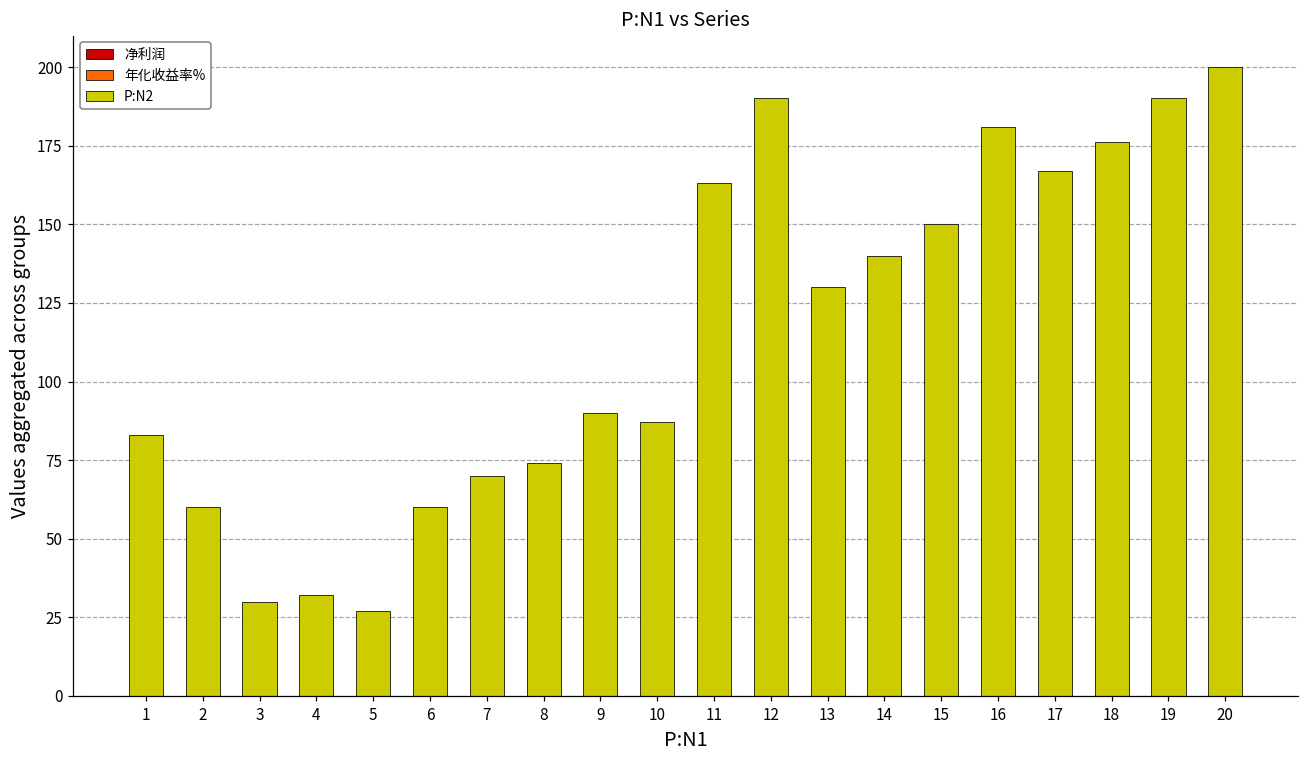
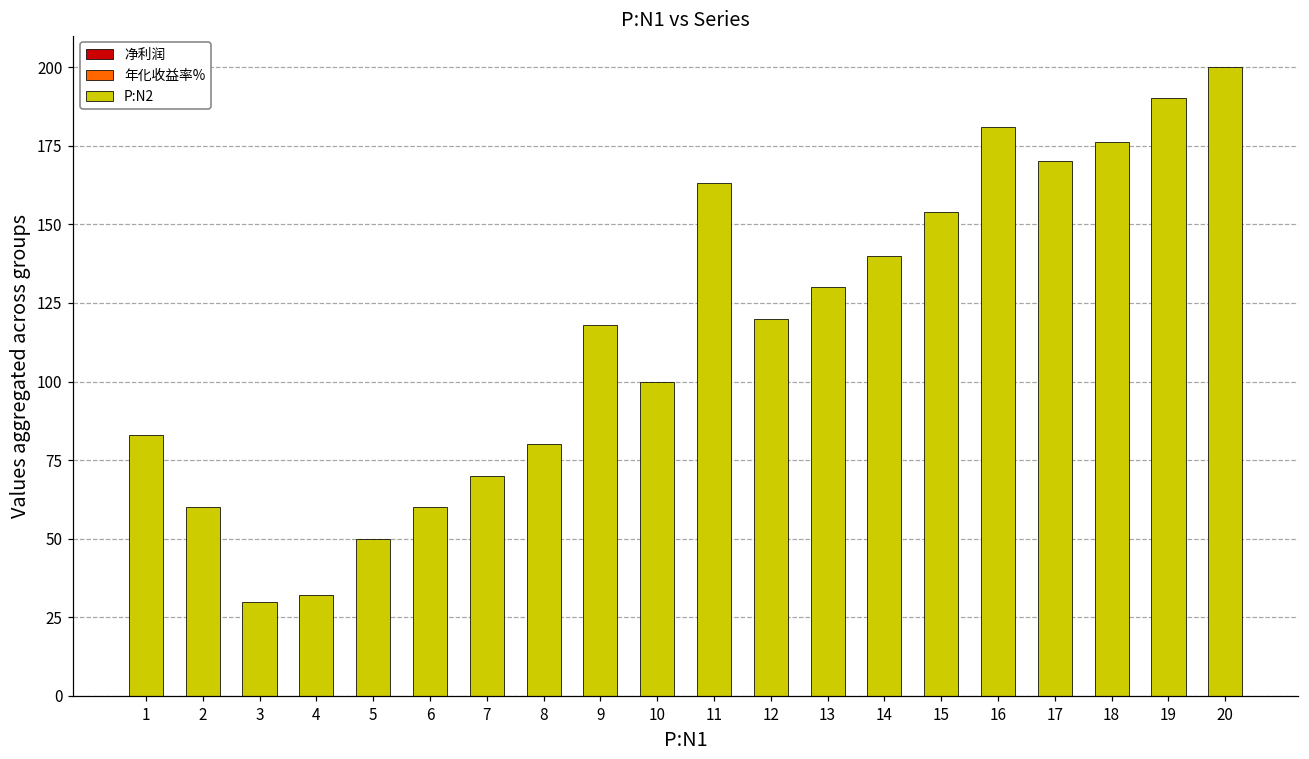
P:N2, 5: 27 -> 50
P:N2, 8: 74 -> 80
P:N2, 9: 90 -> 118
P:N2, 10: 87 -> 100
P:N2, 12: 190 -> 120
P:N2, 15: 150 -> 154
P:N2, 17: 167 -> 170
